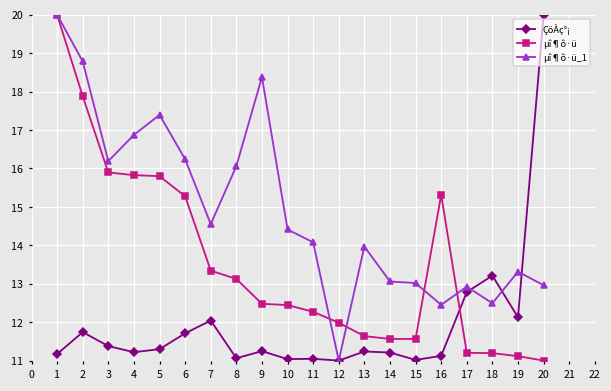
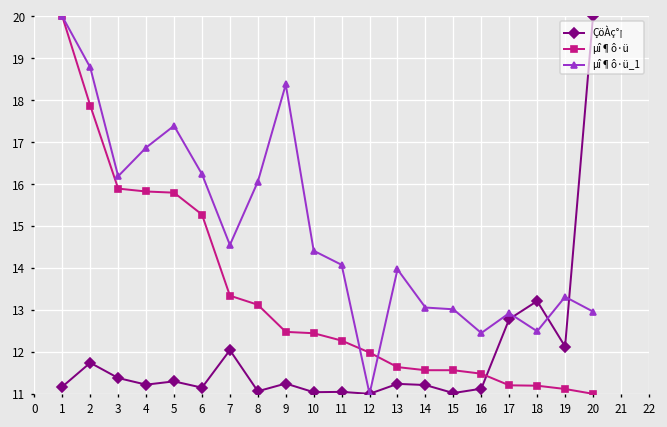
ÇöÀç°¡, 6: 11.7 -> 11.1
µî¶ô·ü, 16: 15.3 -> 11.5
